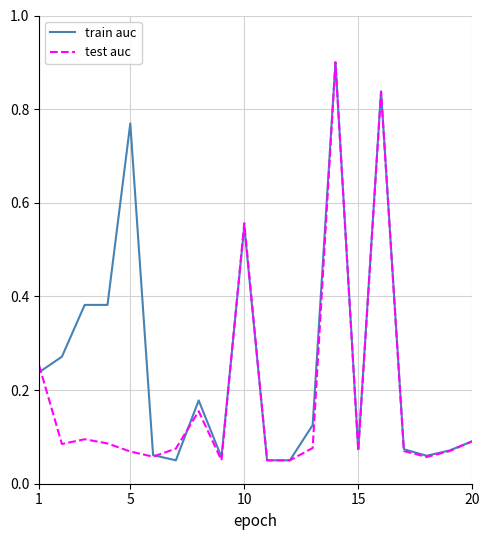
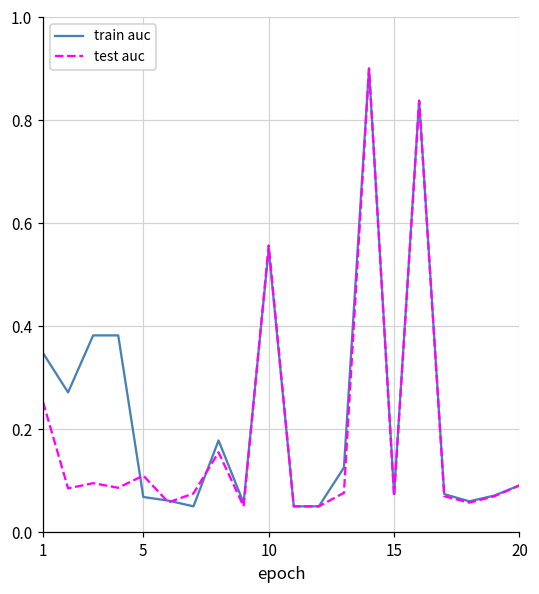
train auc, 1: 0.24 -> 0.35
train auc, 5: 0.77 -> 0.07
test auc, 5: 0.07 -> 0.11
